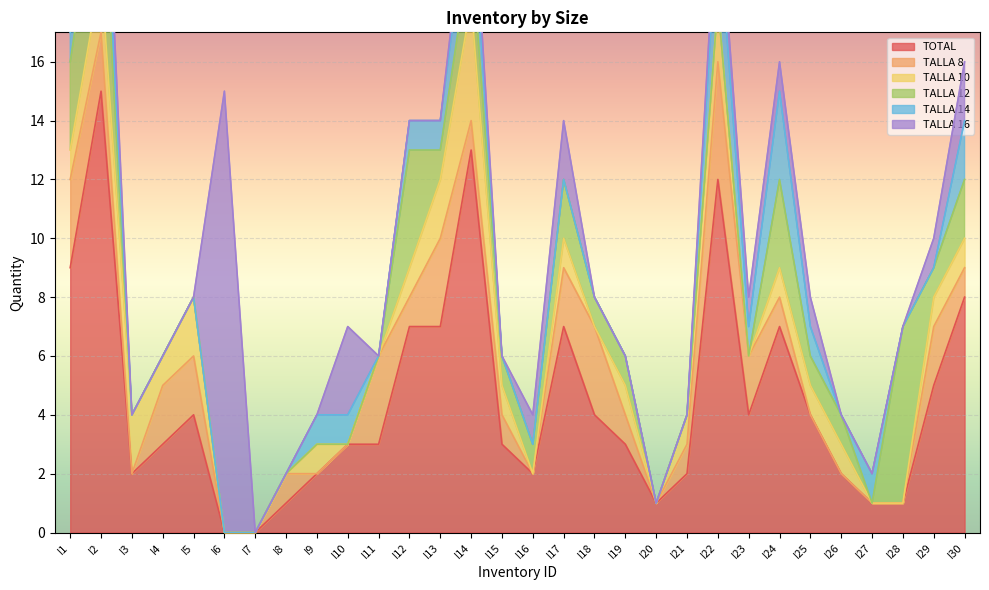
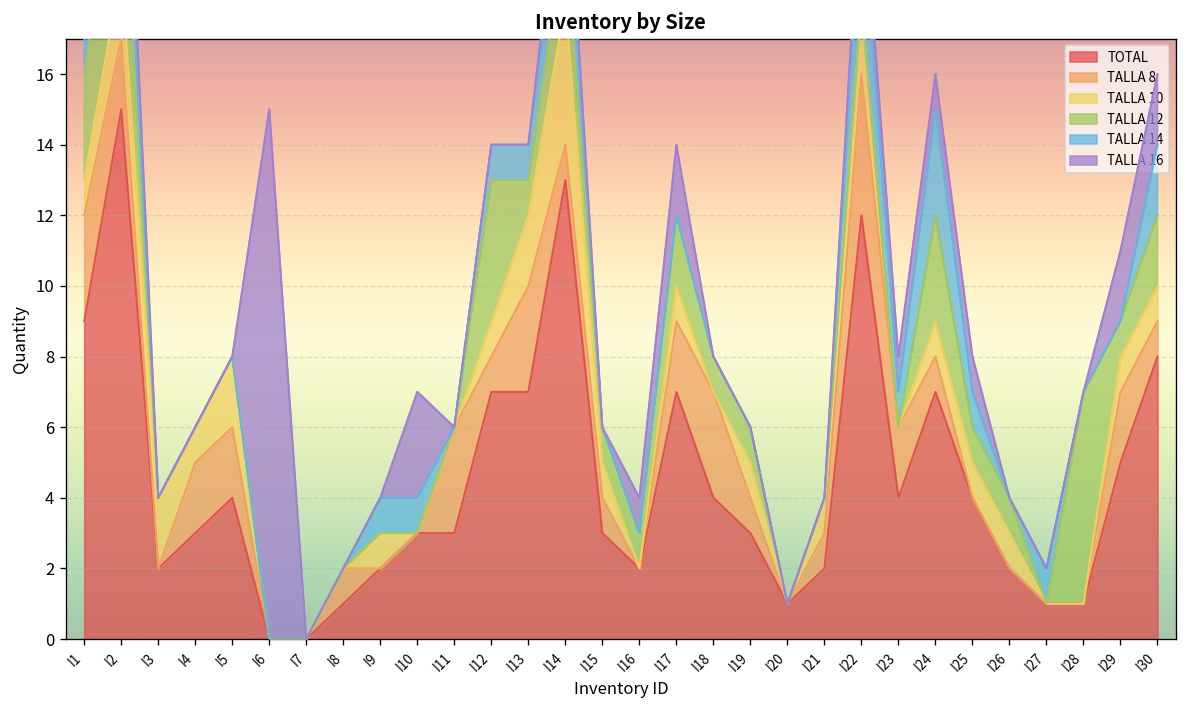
TALLA 16, I29: 1 -> 2
